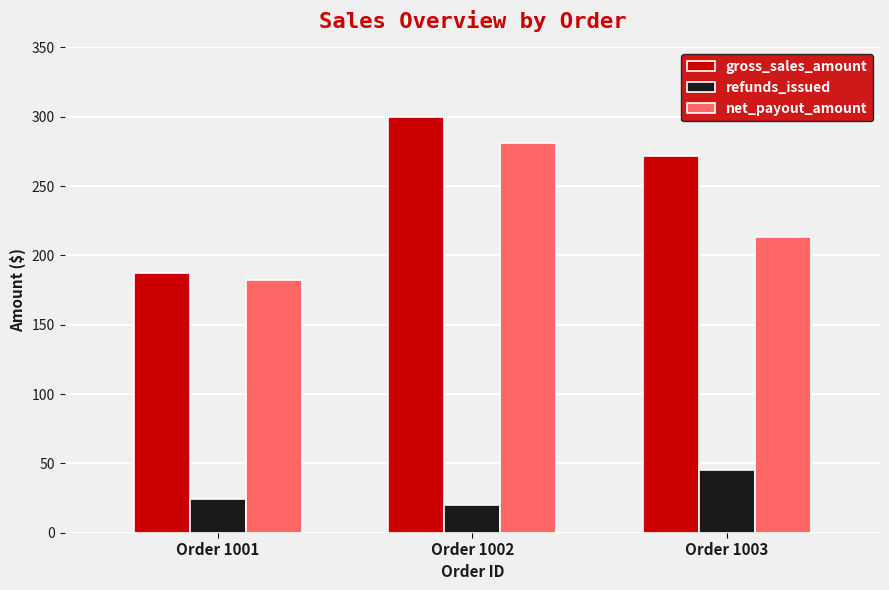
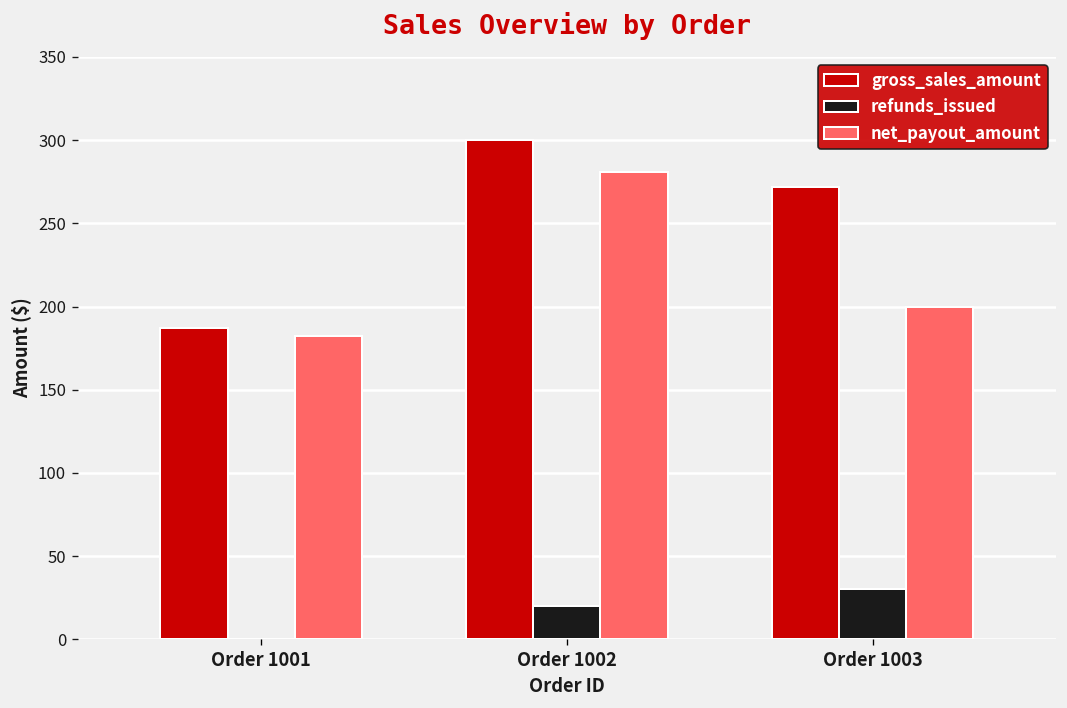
refunds_issued, Order 1001: 24 -> 0
refunds_issued, Order 1003: 45 -> 30
net_payout_amount, Order 1003: 213 -> 200
